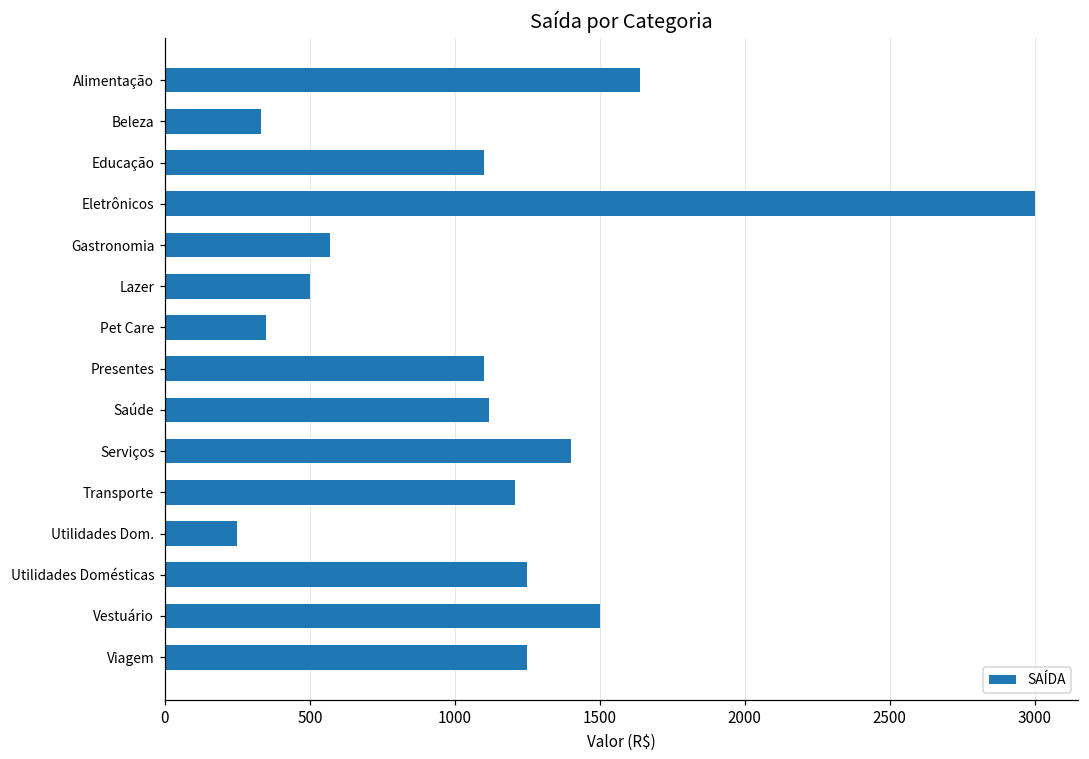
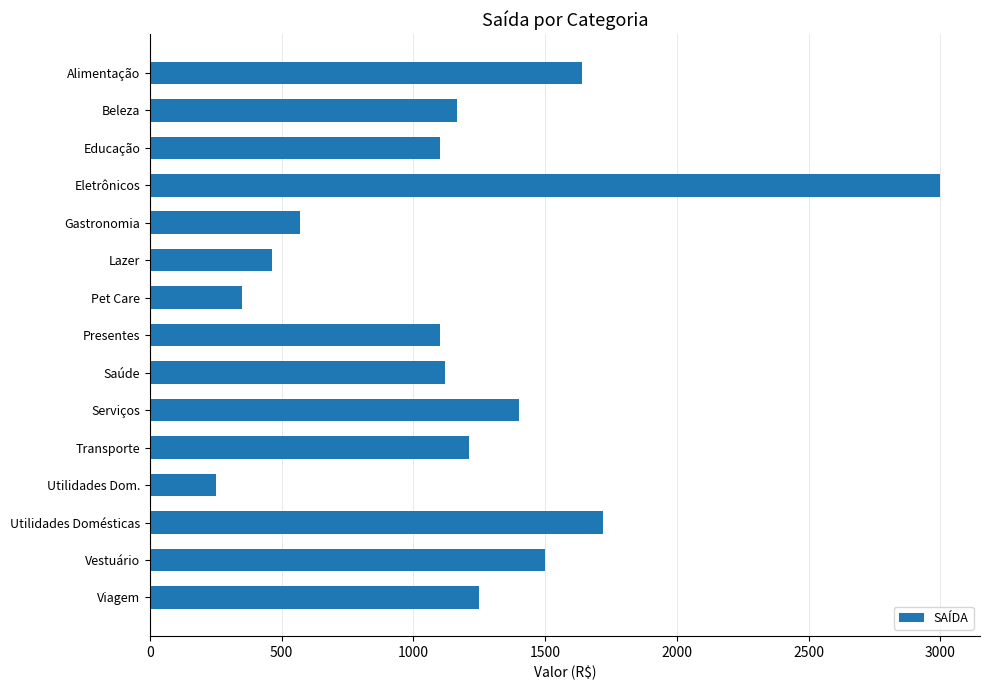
Beleza: 330 -> 1170
Lazer: 500 -> 460
Utilidades Domésticas: 1250 -> 1720
